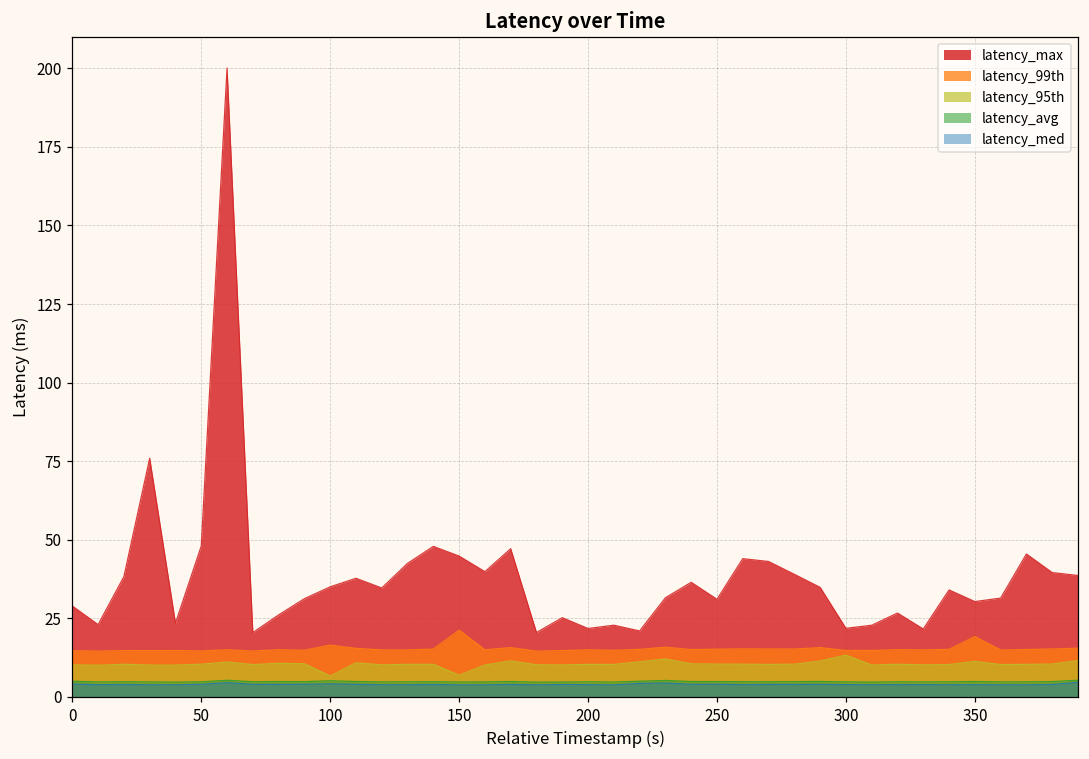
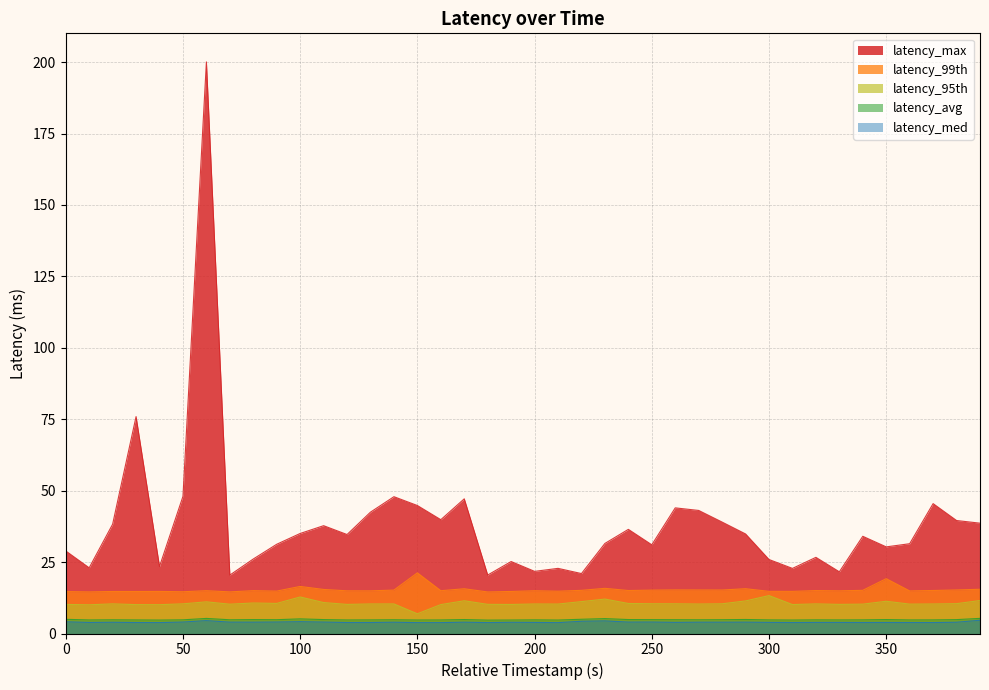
latency_95th, 100: 7 -> 13
latency_max, 300: 22 -> 26
